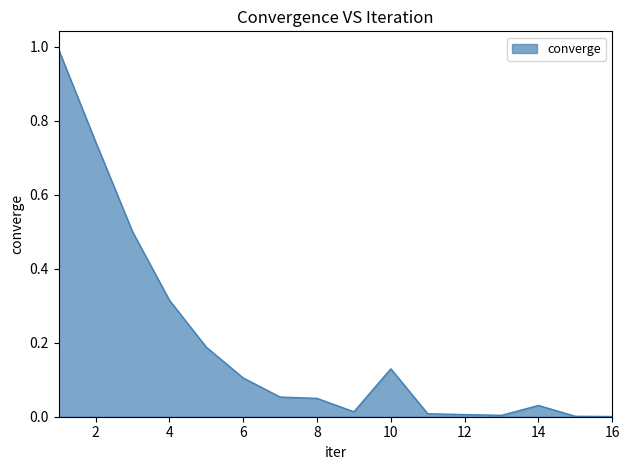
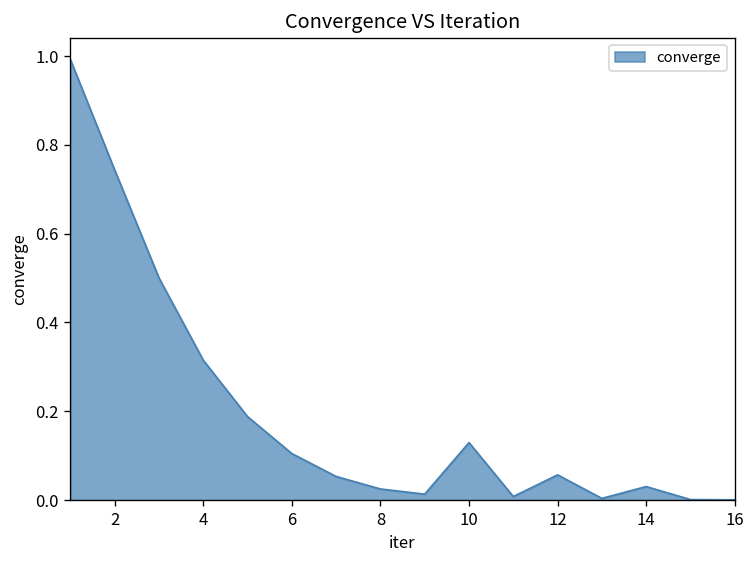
8: 0.05 -> 0.02
12: 0.01 -> 0.06
